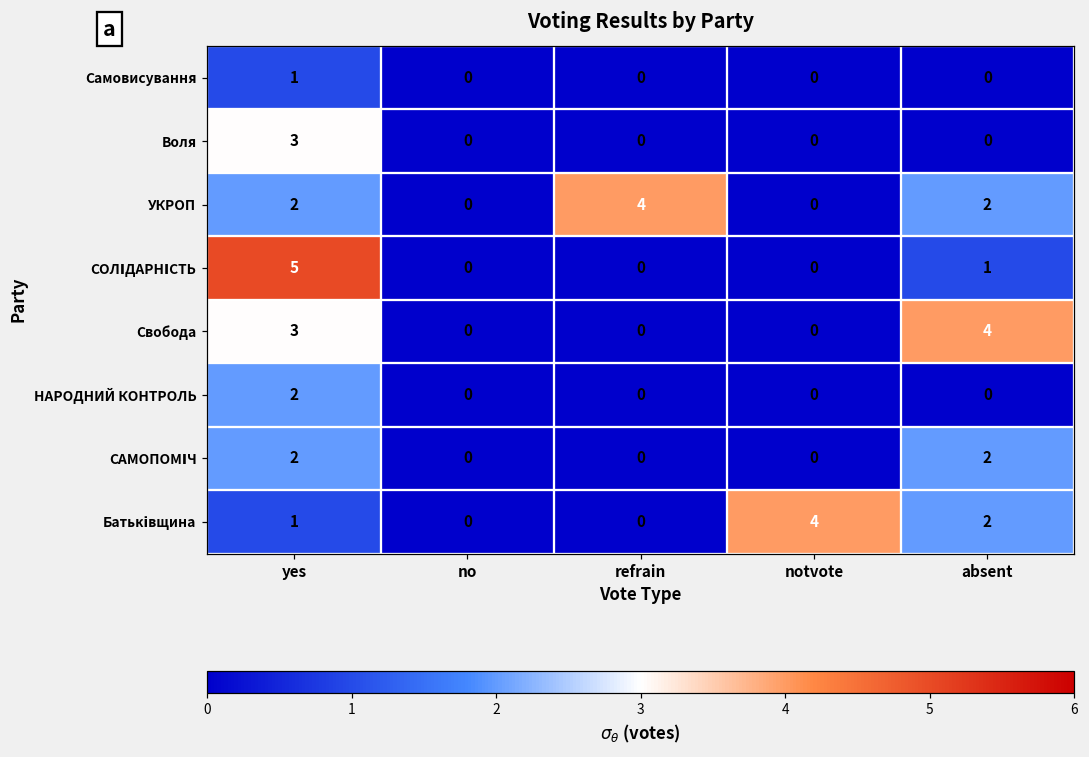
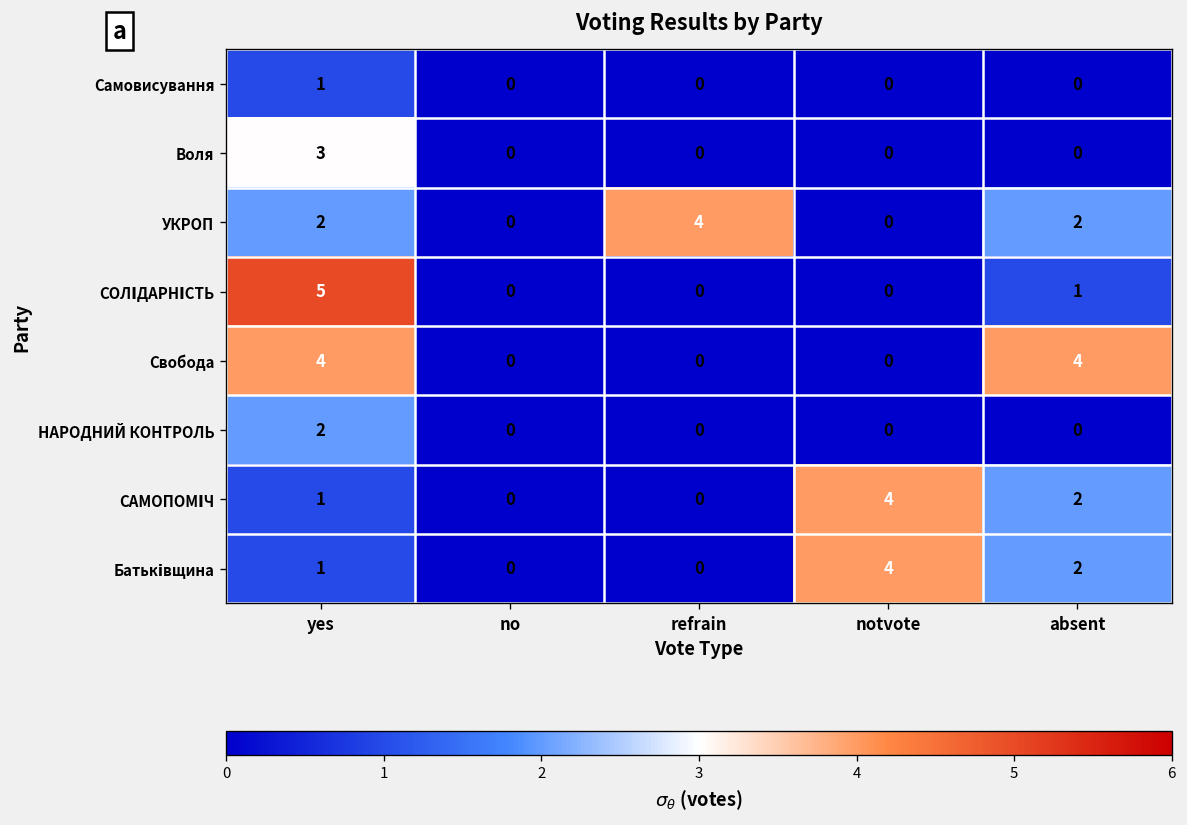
Свобода, yes: 3 -> 4
САМОПОМІЧ, yes: 2 -> 1
САМОПОМІЧ, notvote: 0 -> 4
